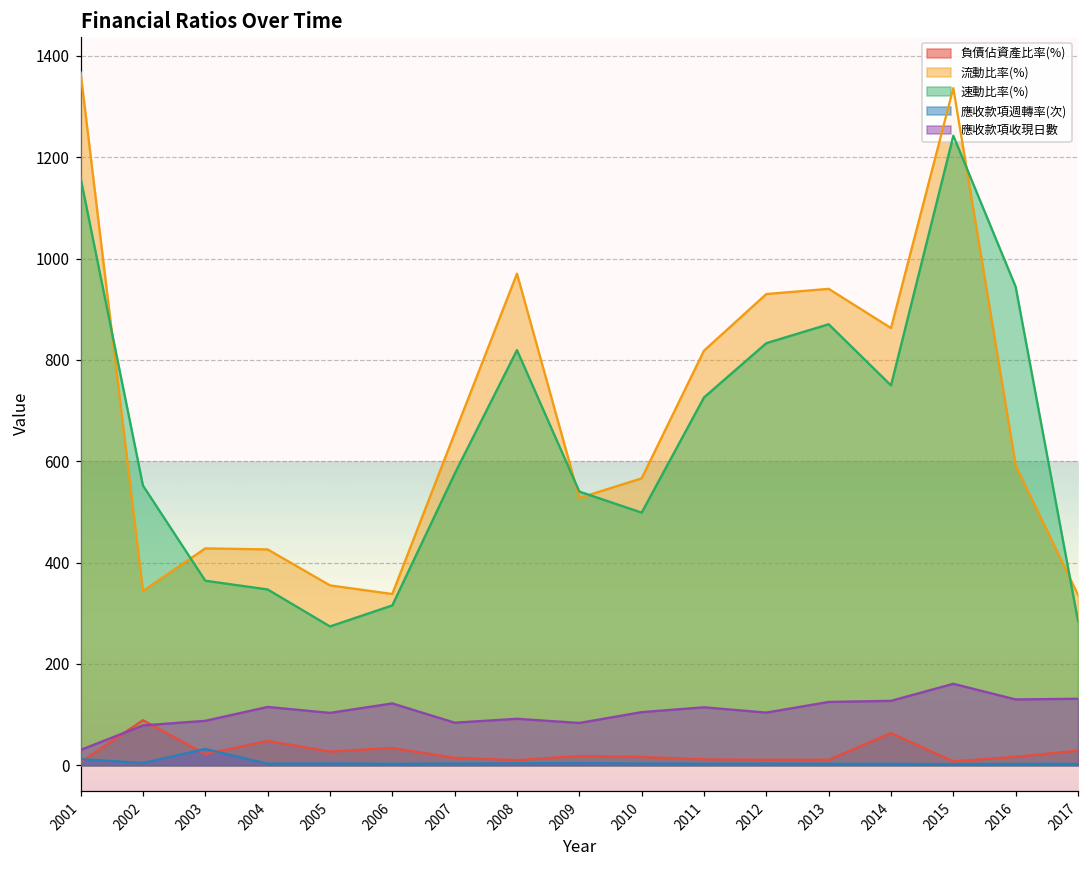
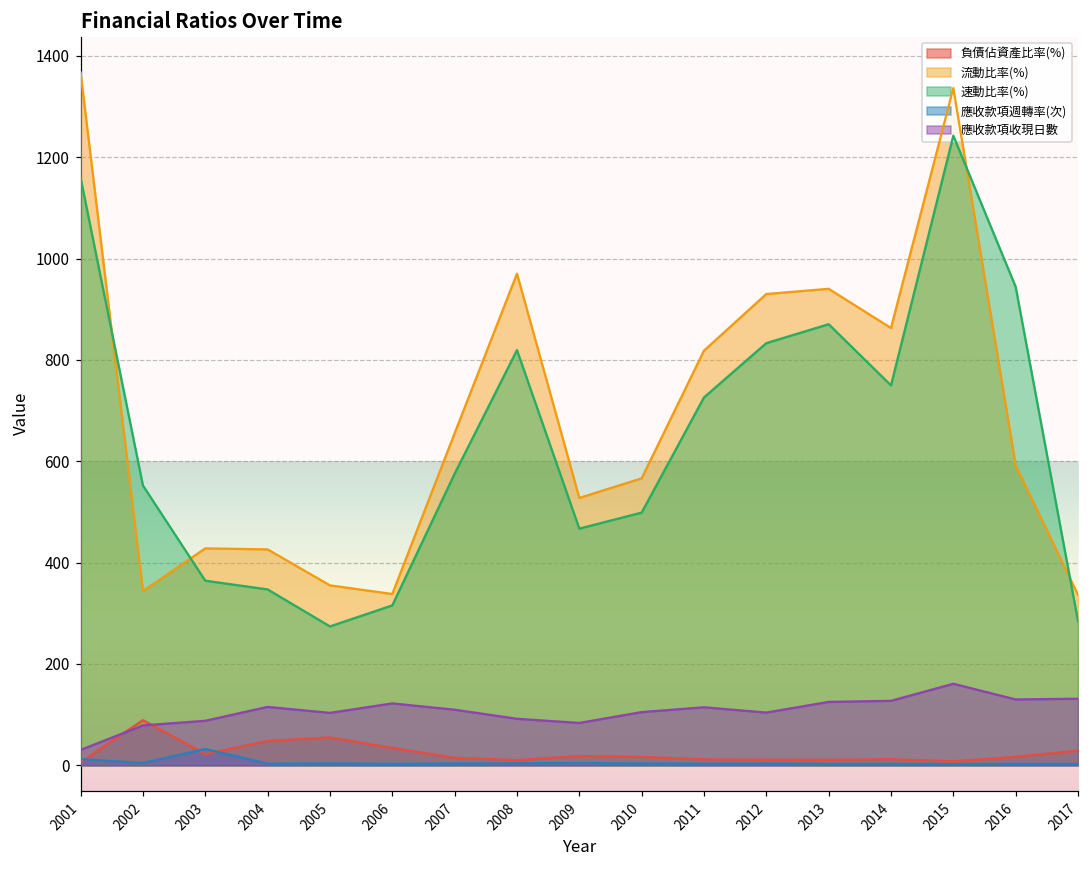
負債佔資產比率(%), 2005: 30 -> 50
應收款項收現日數, 2007: 80 -> 110
速動比率(%), 2009: 540 -> 470
負債佔資產比率(%), 2014: 60 -> 10
